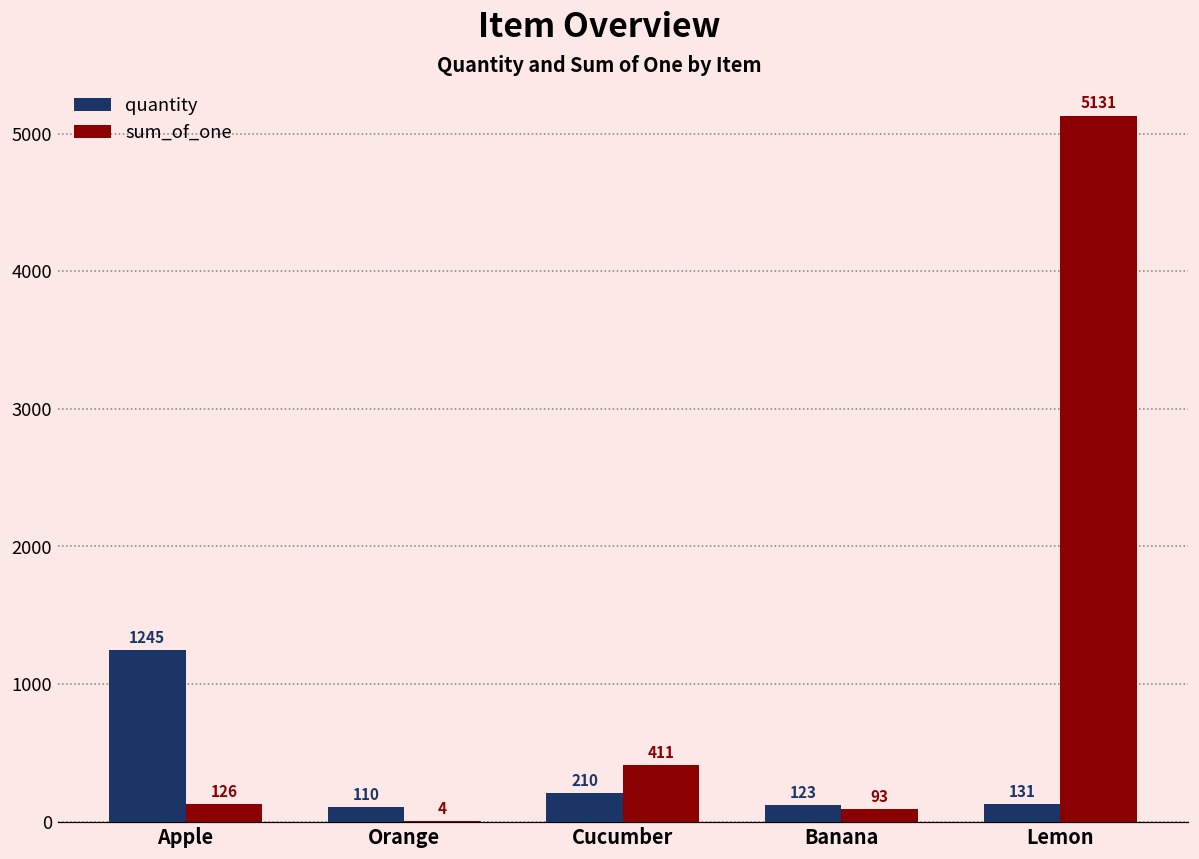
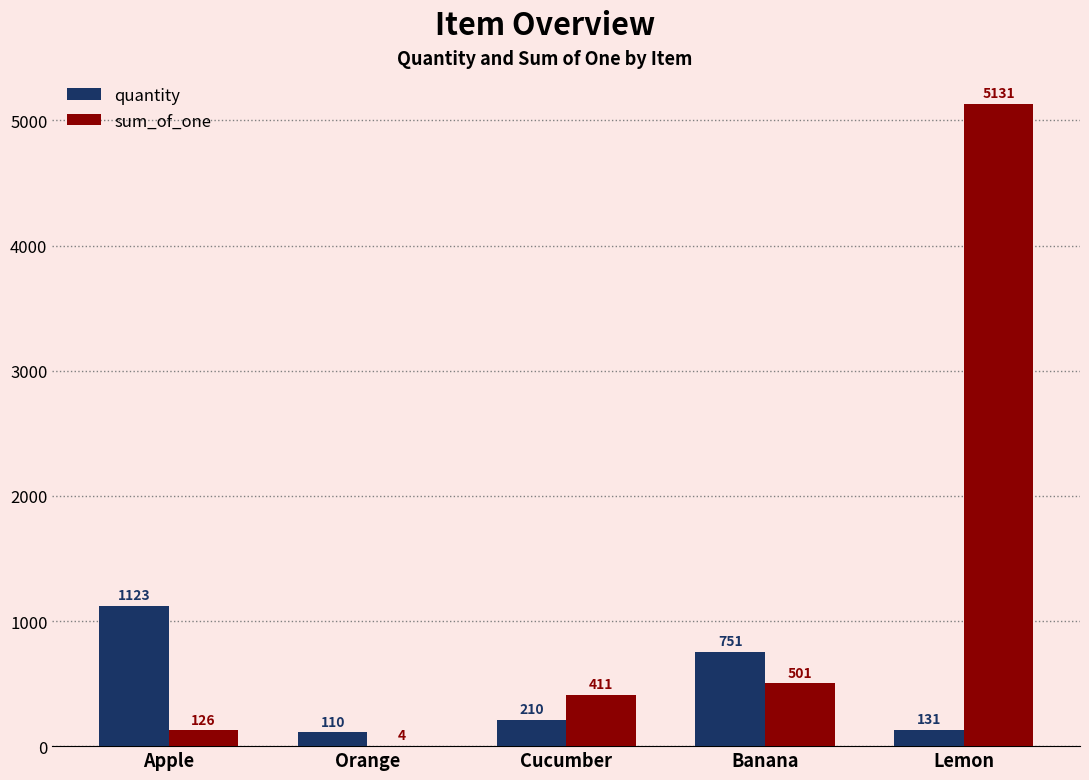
quantity, Apple: 1245 -> 1123
quantity, Banana: 123 -> 751
sum_of_one, Banana: 93 -> 501
